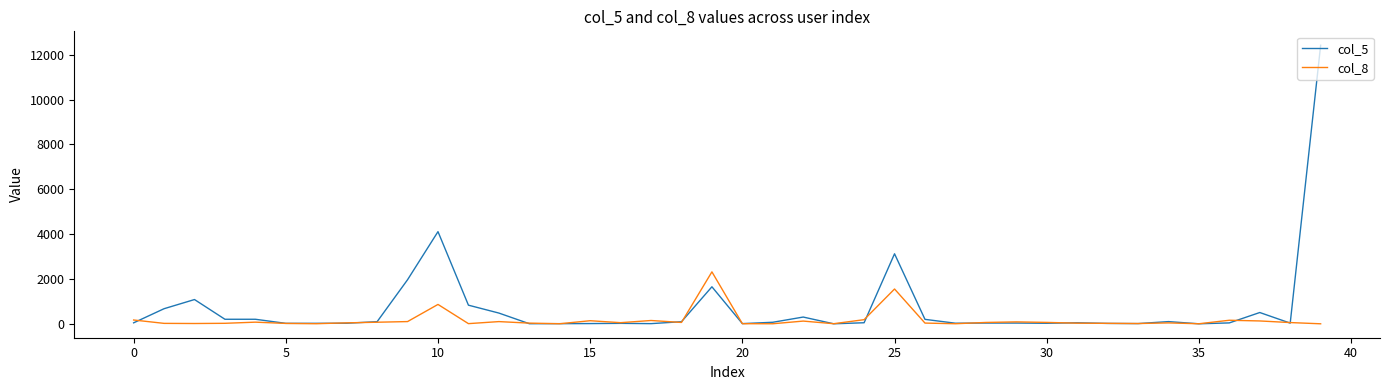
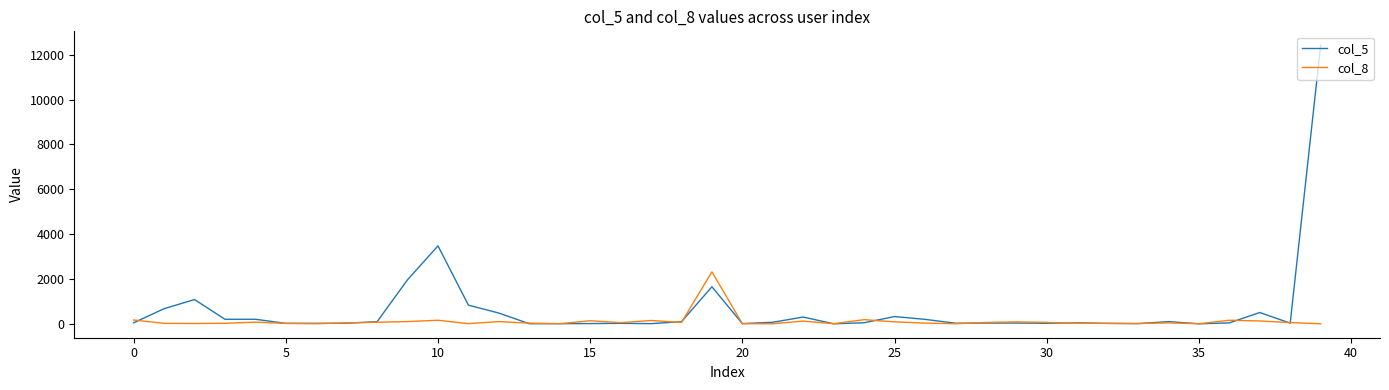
col_5, 10: 4100 -> 3500
col_8, 10: 900 -> 200
col_5, 25: 3100 -> 300
col_8, 25: 1600 -> 100
